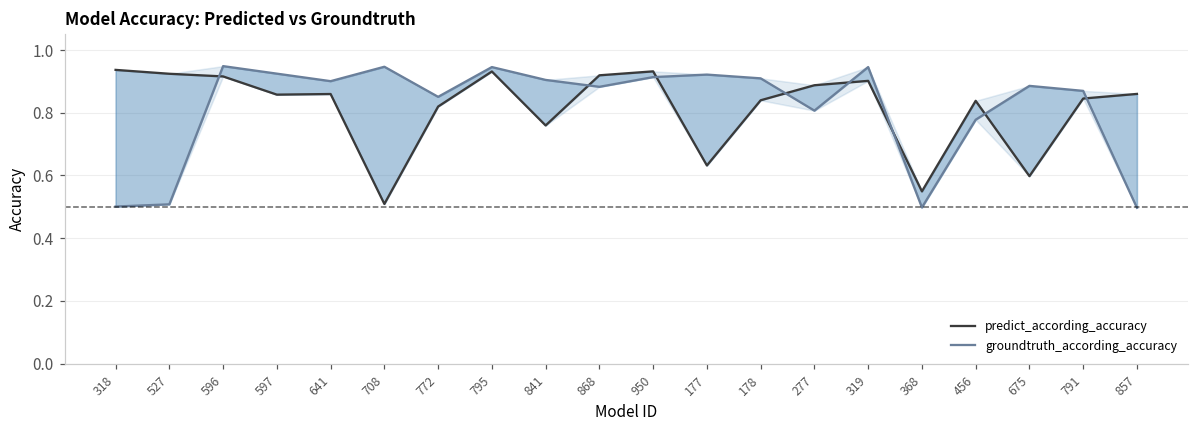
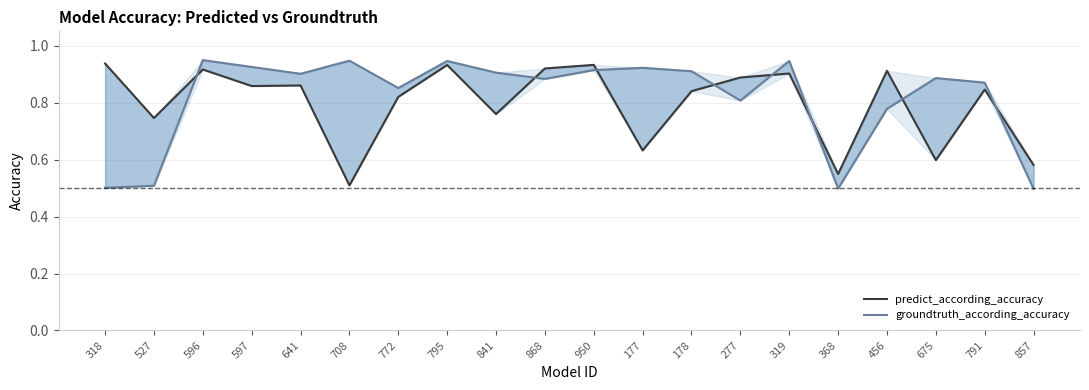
predict_according_accuracy, 527: 0.92 -> 0.75
predict_according_accuracy, 456: 0.84 -> 0.91
predict_according_accuracy, 857: 0.86 -> 0.58
